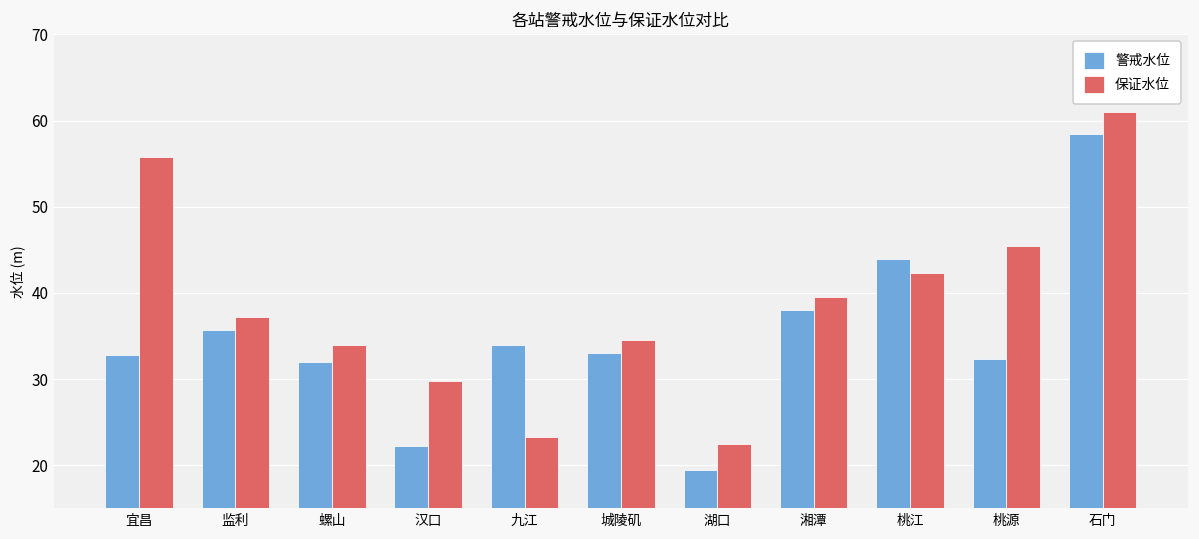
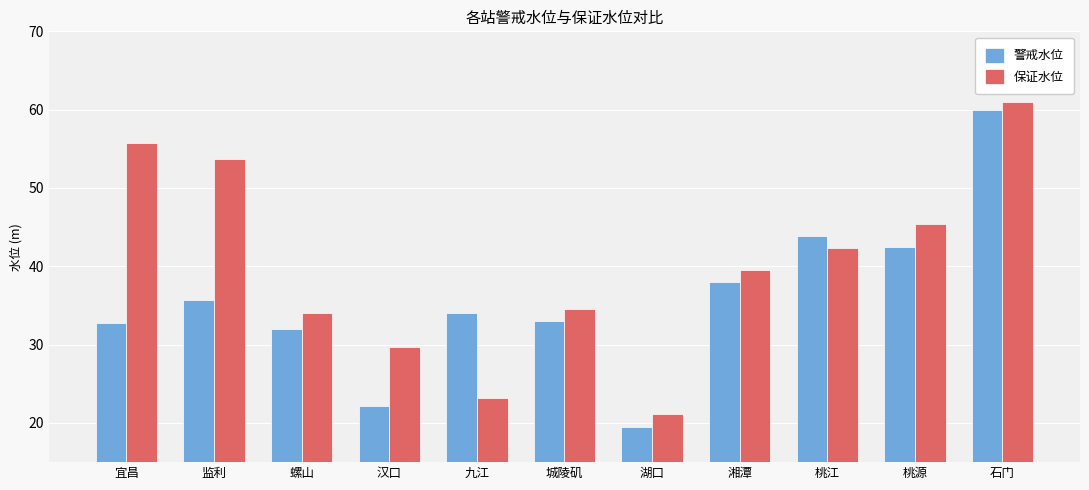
保证水位, 监利: 37 -> 54
保证水位, 湖口: 23 -> 21
警戒水位, 桃源: 32 -> 43
警戒水位, 石门: 59 -> 60
